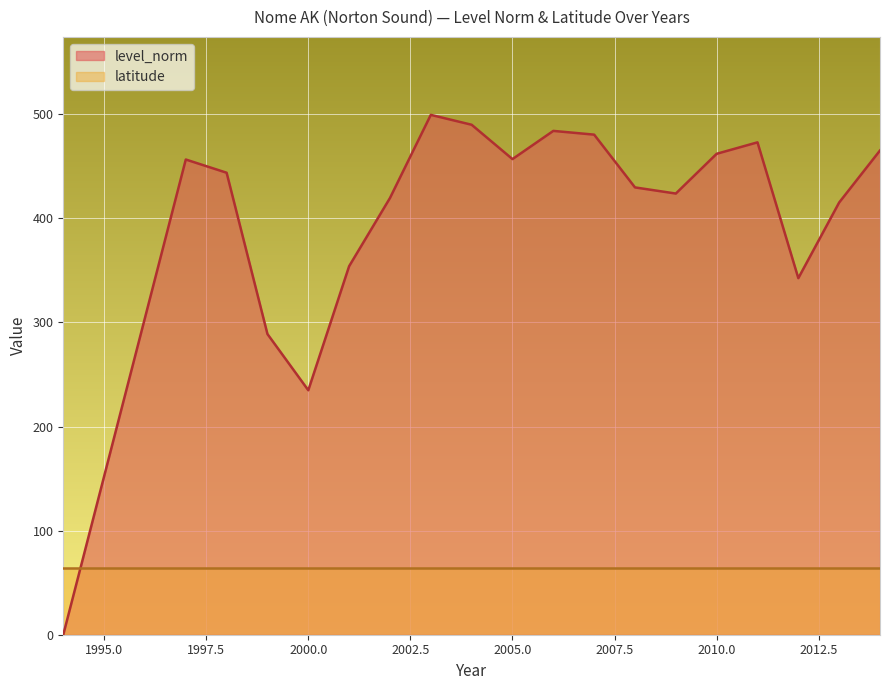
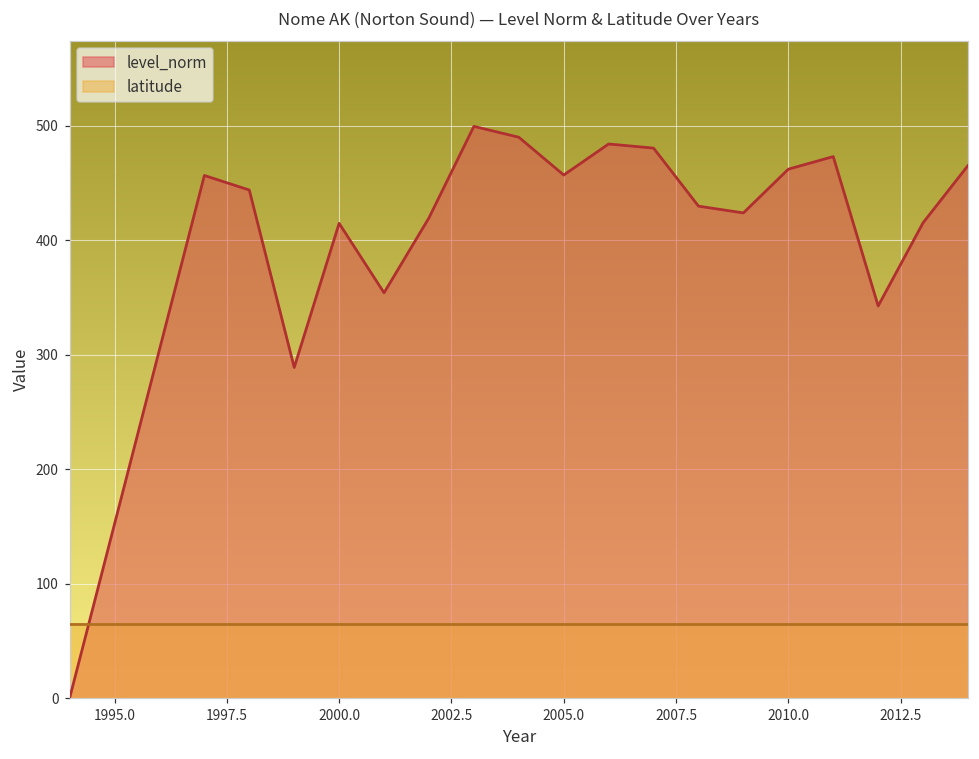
level_norm, 2000.0: 235 -> 415
